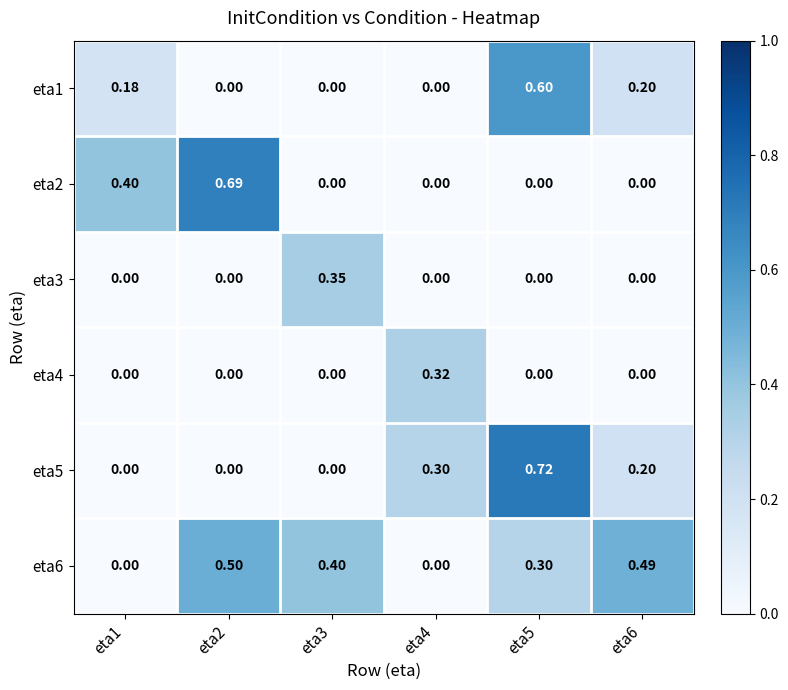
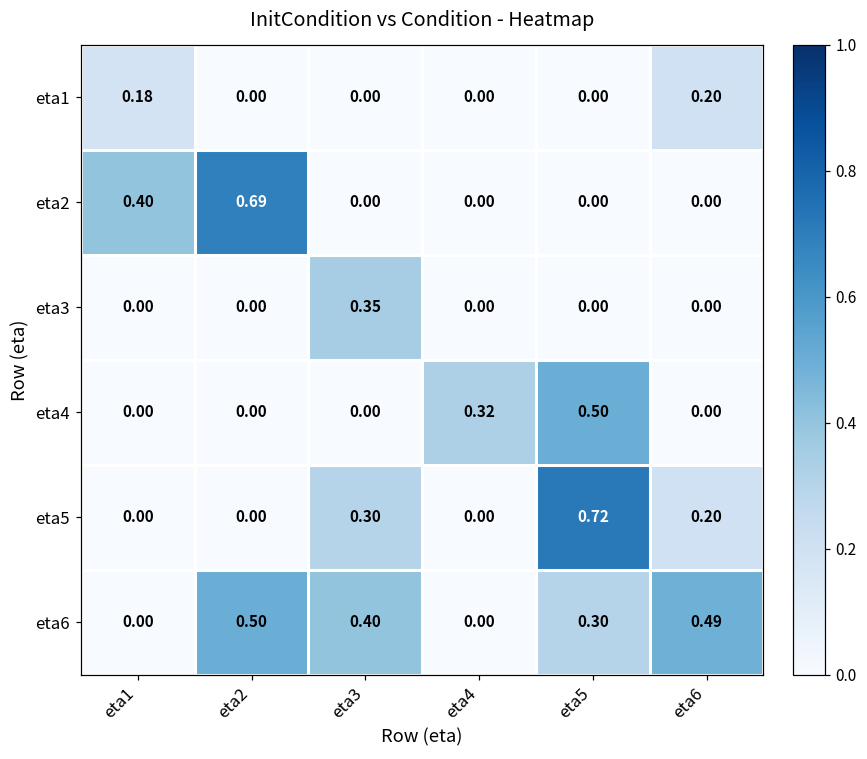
eta1, eta5: 0.60 -> 0.00
eta4, eta5: 0.00 -> 0.50
eta5, eta3: 0.00 -> 0.30
eta5, eta4: 0.30 -> 0.00
